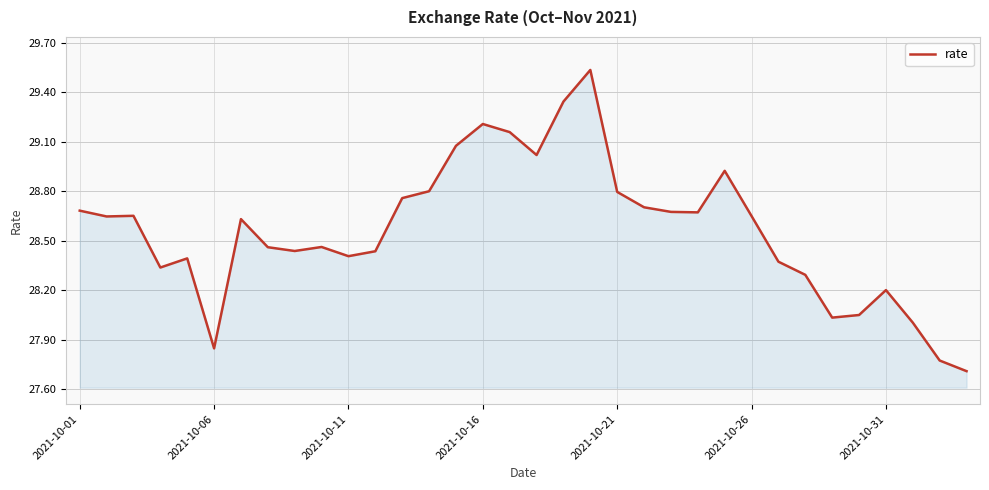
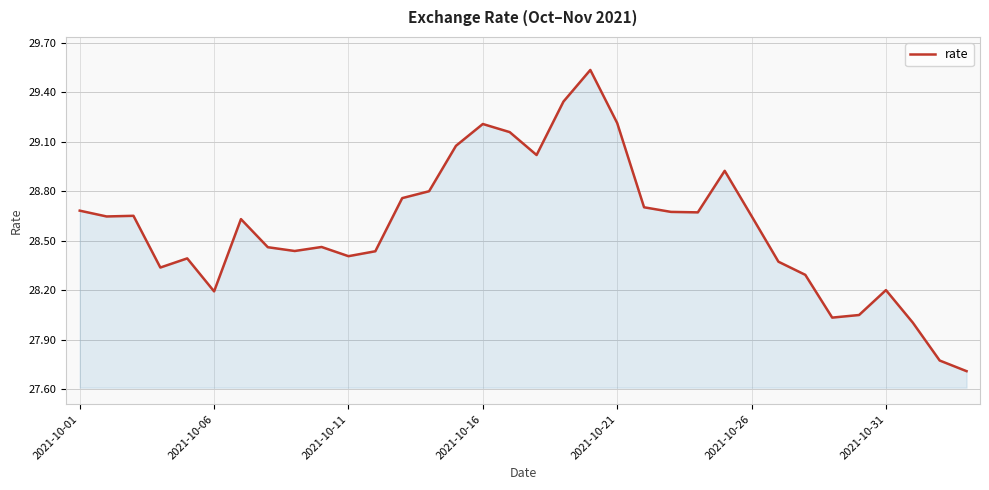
2021-10-06: 27.85 -> 28.19
2021-10-21: 28.80 -> 29.21
